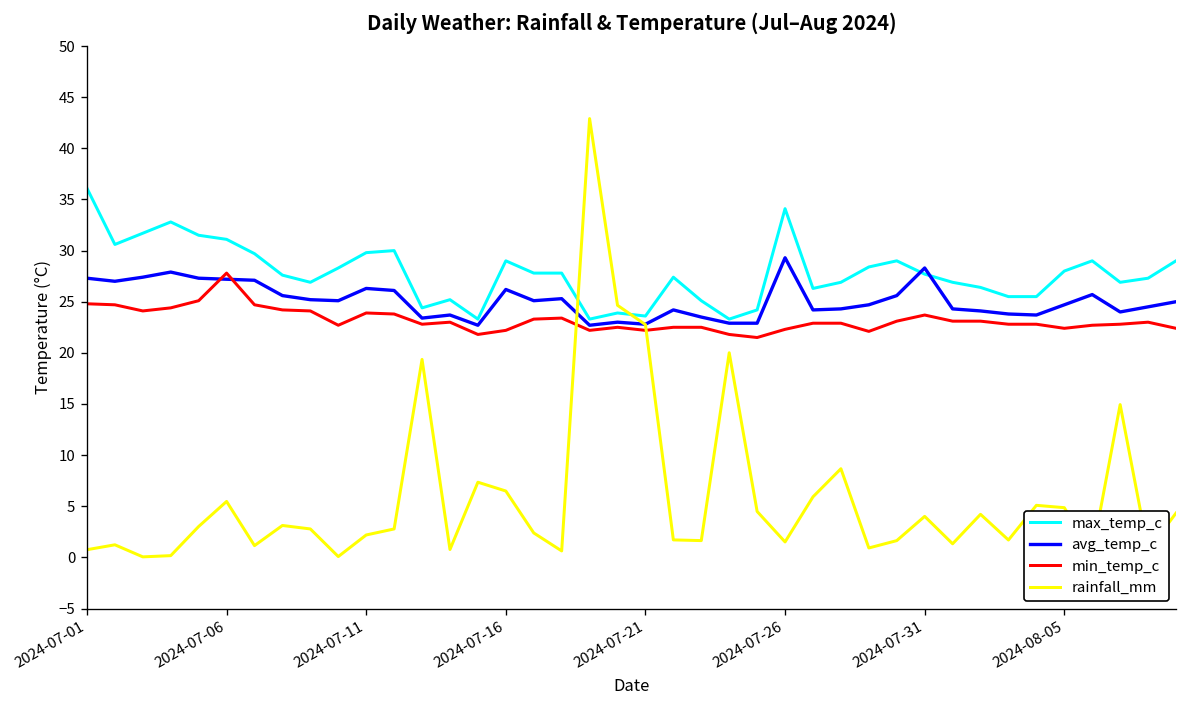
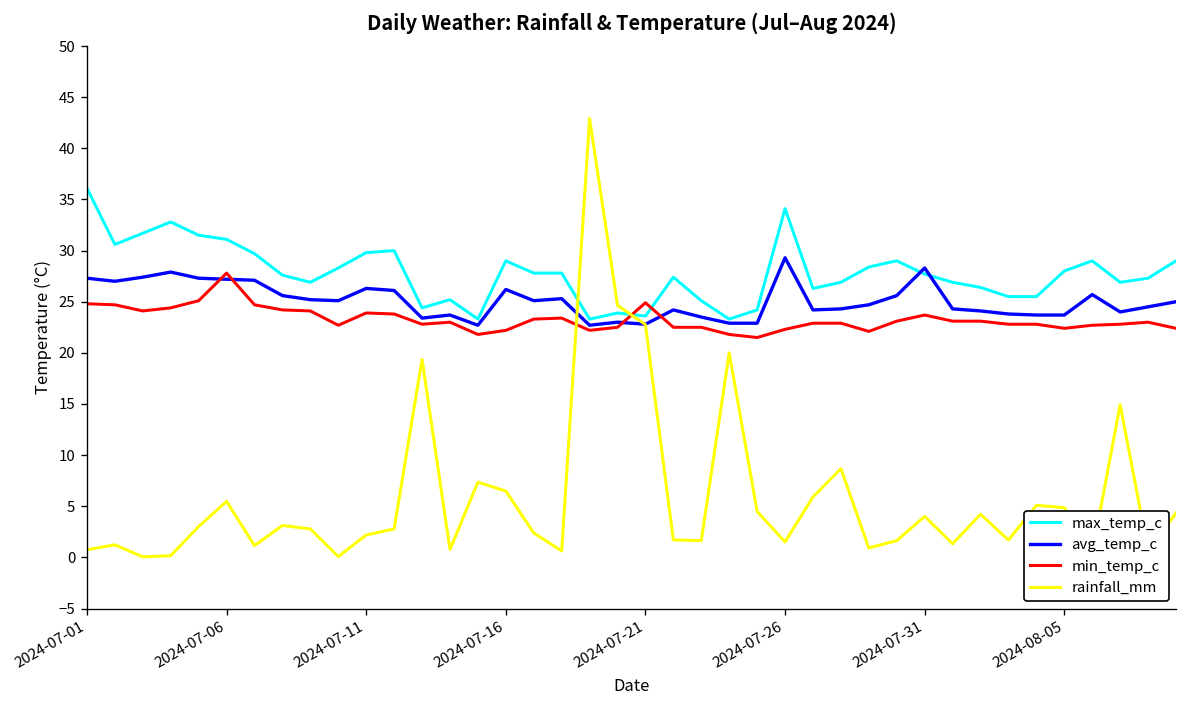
min_temp_c, 2024-07-21: 22 -> 25
avg_temp_c, 2024-08-05: 25 -> 24
